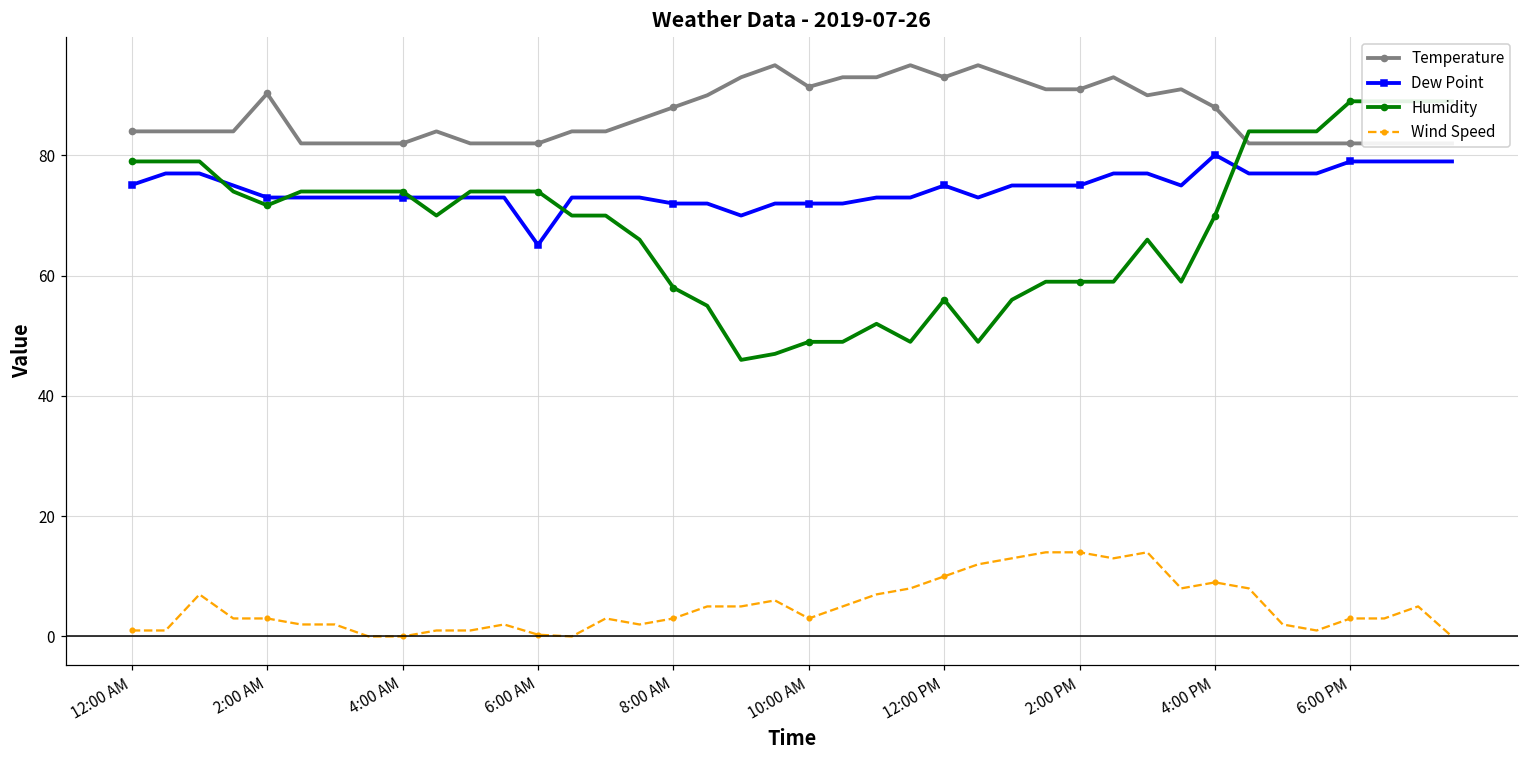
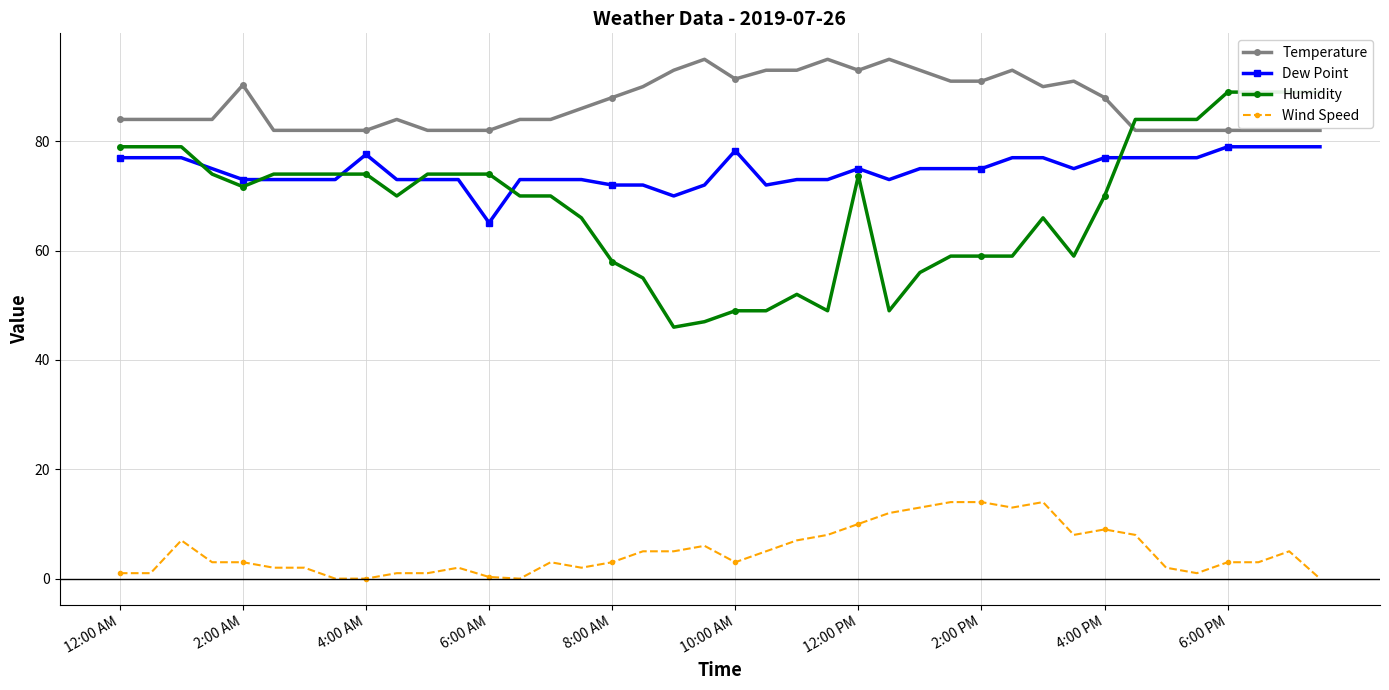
Dew Point, 12:00 AM: 75 -> 77
Dew Point, 4:00 AM: 73 -> 78
Dew Point, 10:00 AM: 72 -> 78
Humidity, 12:00 PM: 56 -> 74
Dew Point, 4:00 PM: 80 -> 77
